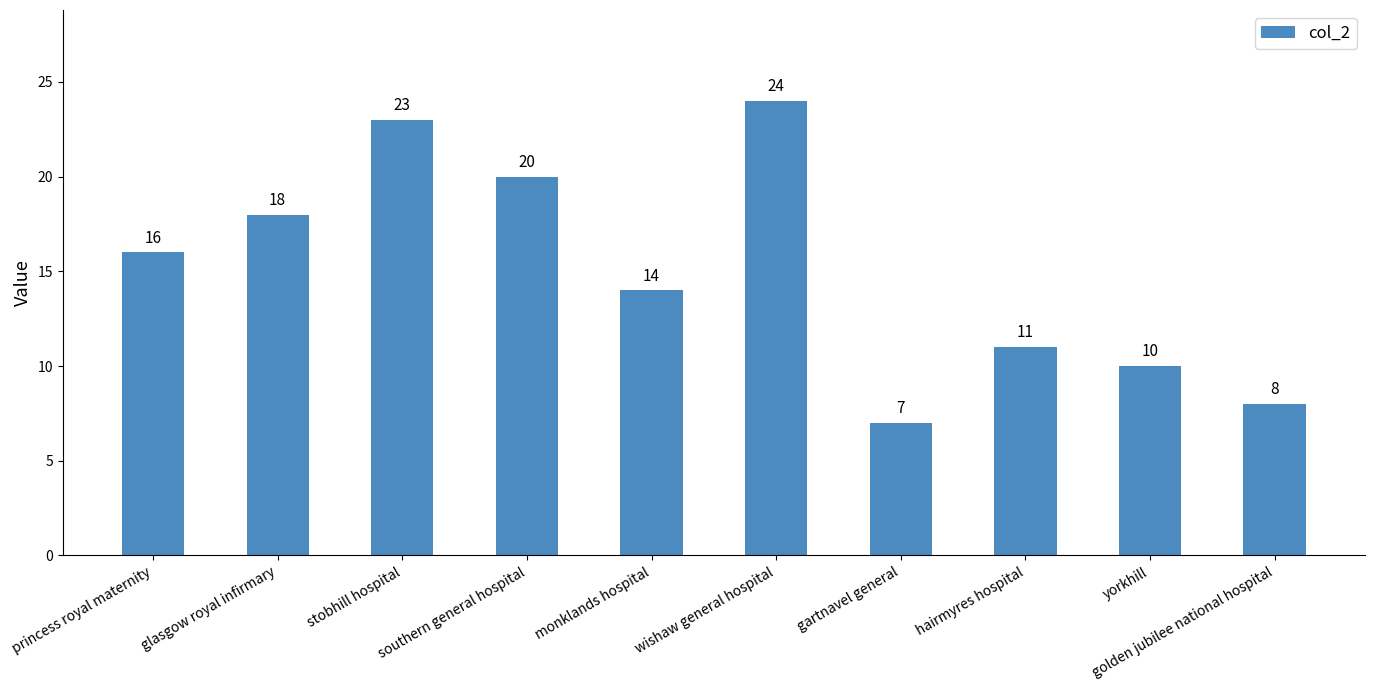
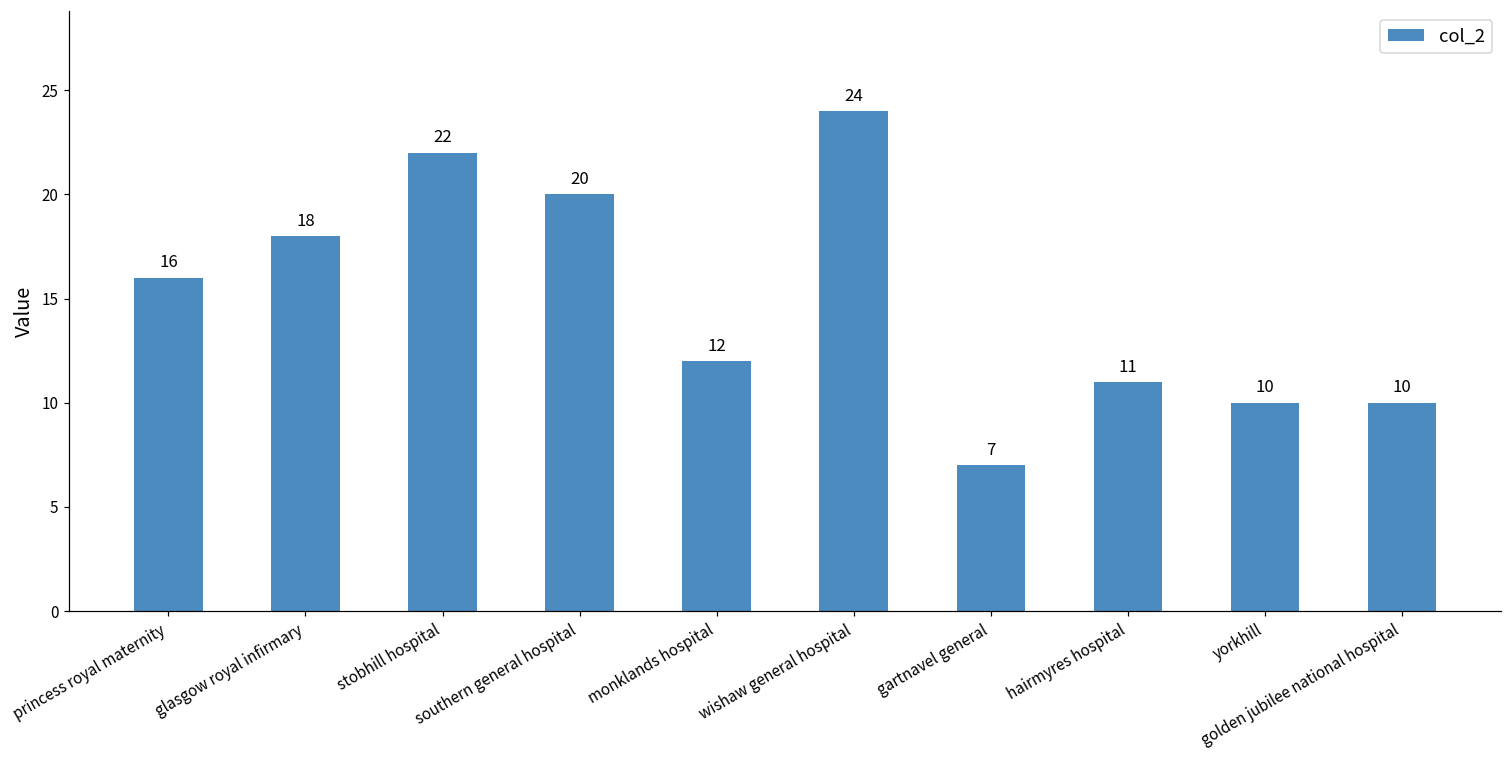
stobhill hospital: 23 -> 22
monklands hospital: 14 -> 12
golden jubilee national hospital: 8 -> 10
